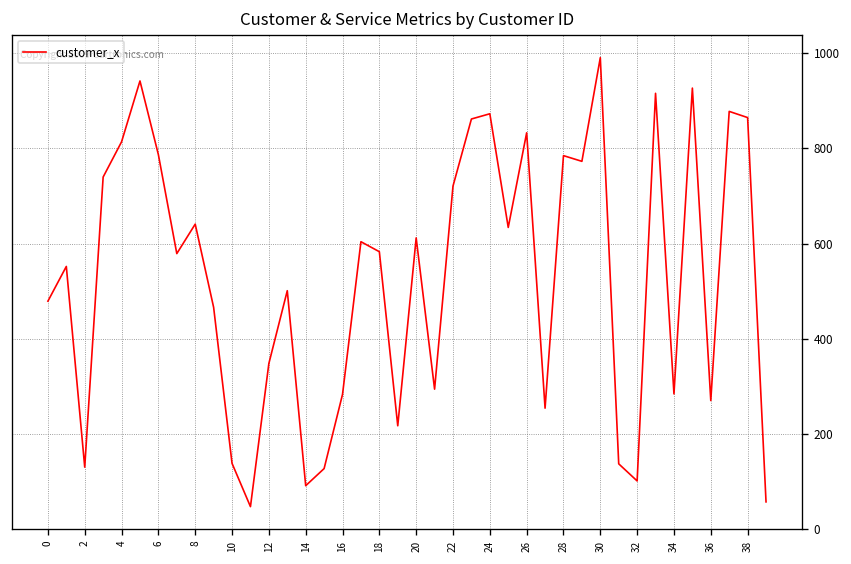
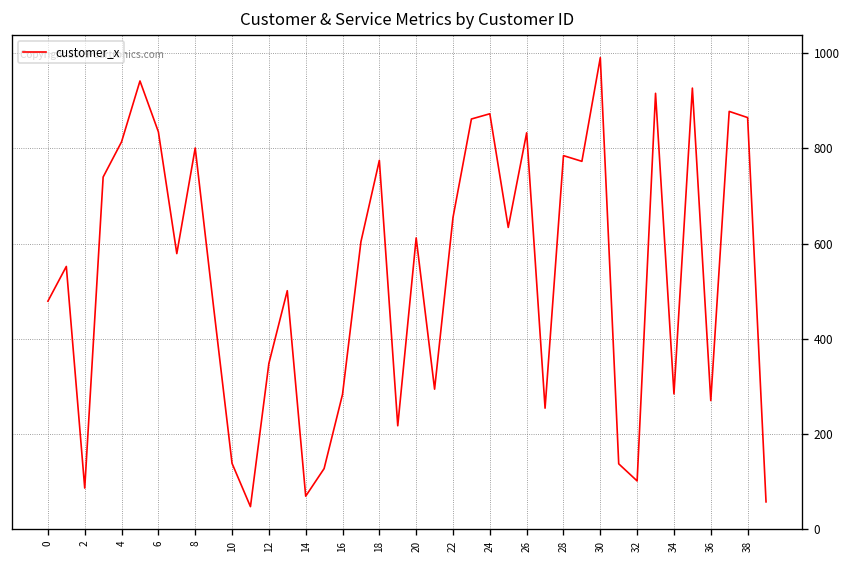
2: 130 -> 90
6: 790 -> 840
8: 640 -> 800
14: 90 -> 70
18: 580 -> 780
22: 720 -> 660
